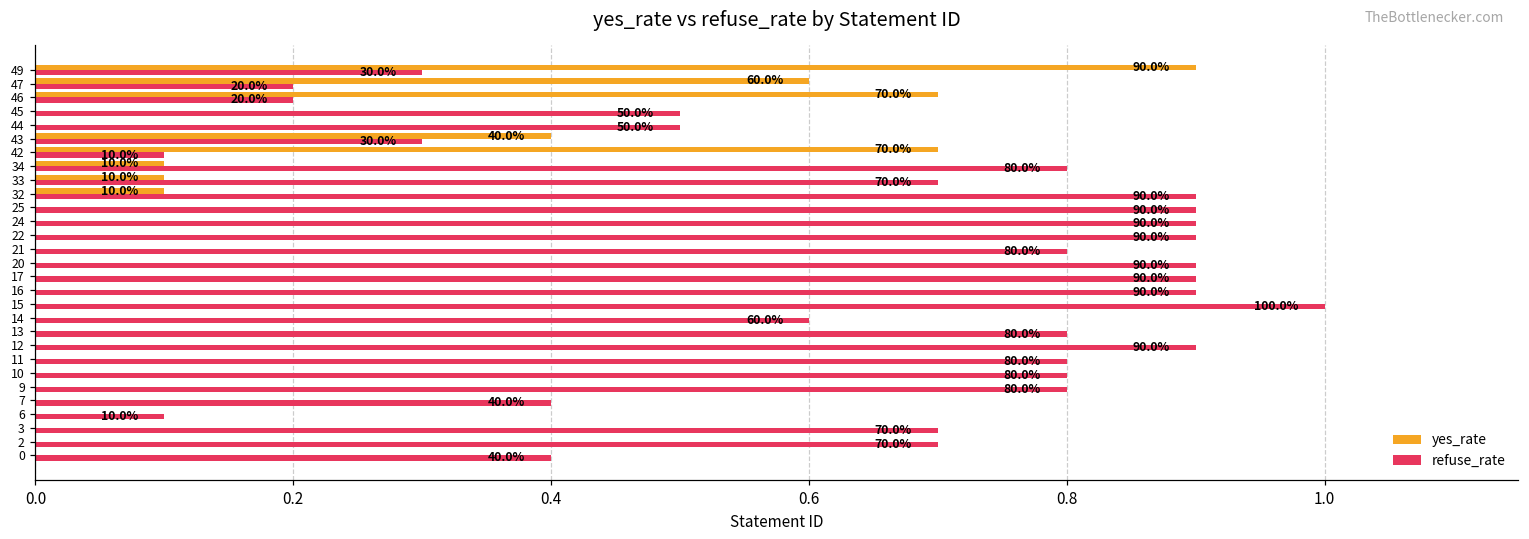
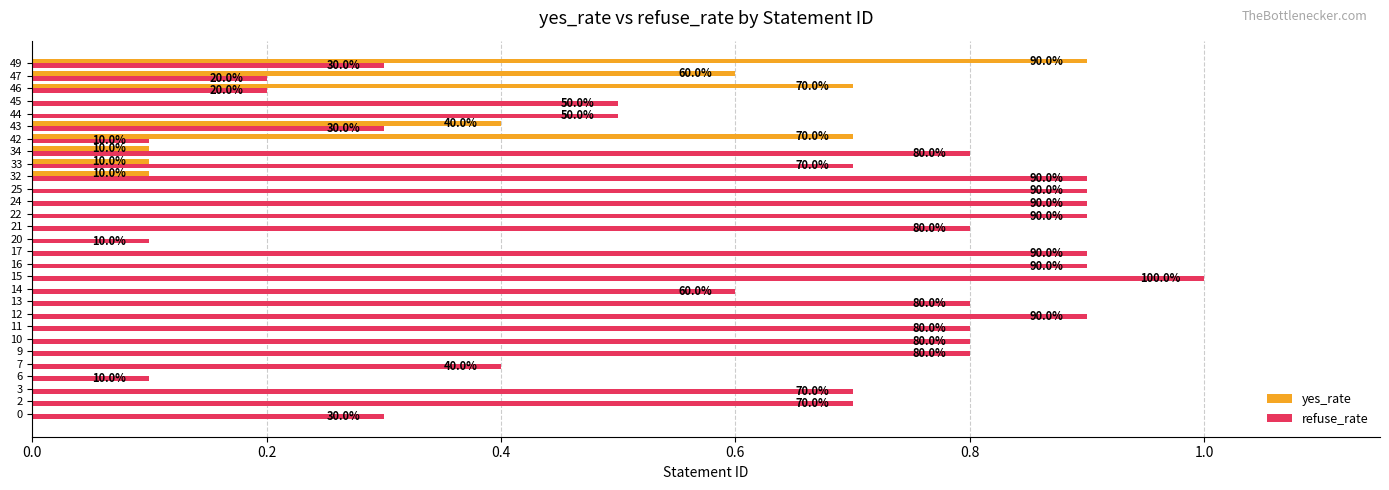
refuse_rate, 20: 90.0% -> 10.0%
refuse_rate, 0: 40.0% -> 30.0%
